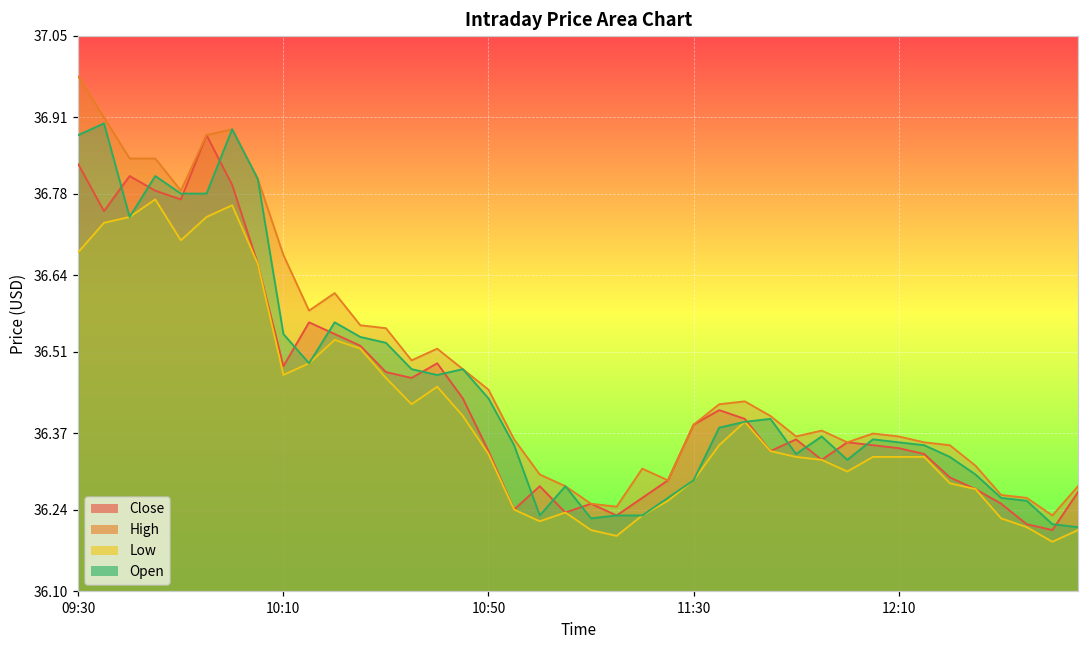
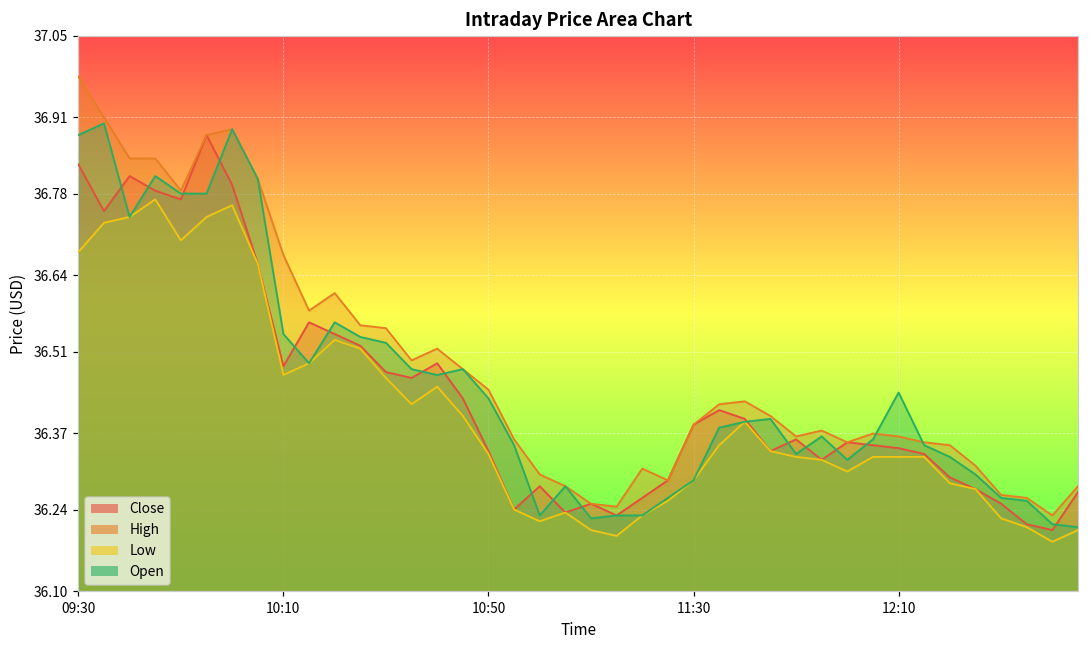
Open, 12:10: 36.36 -> 36.44
